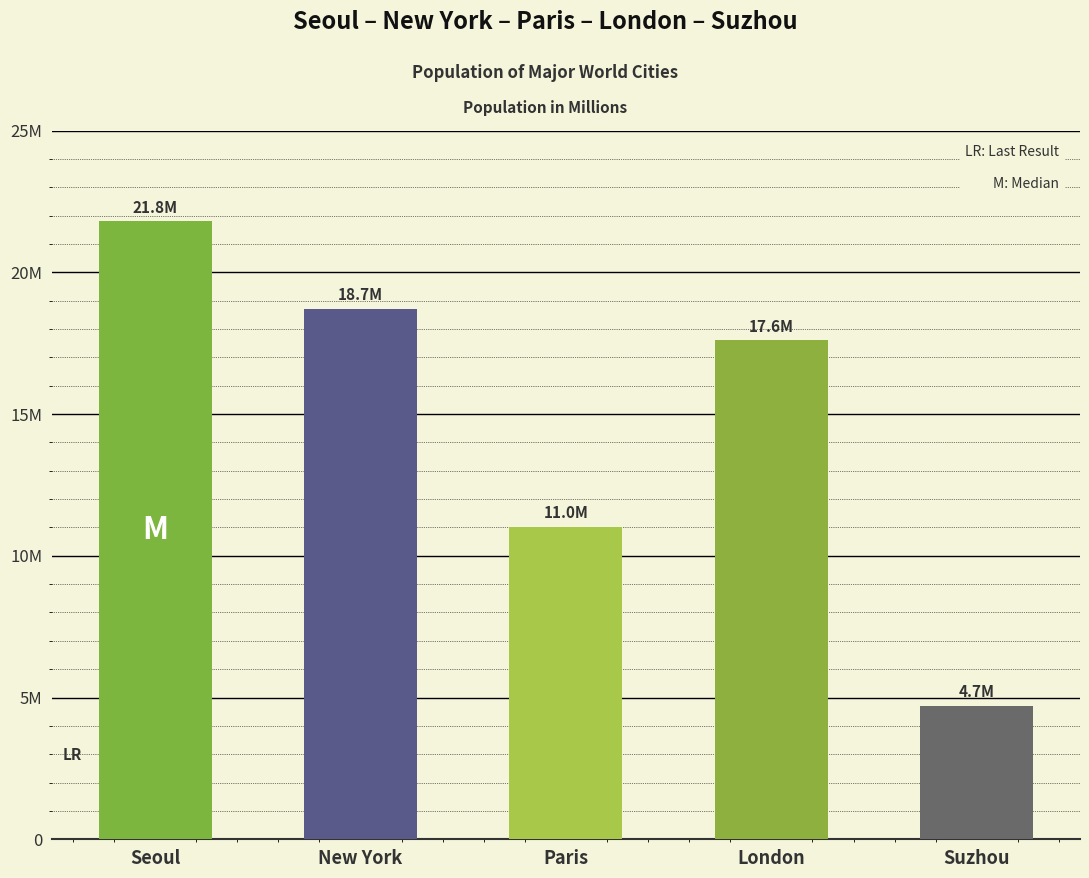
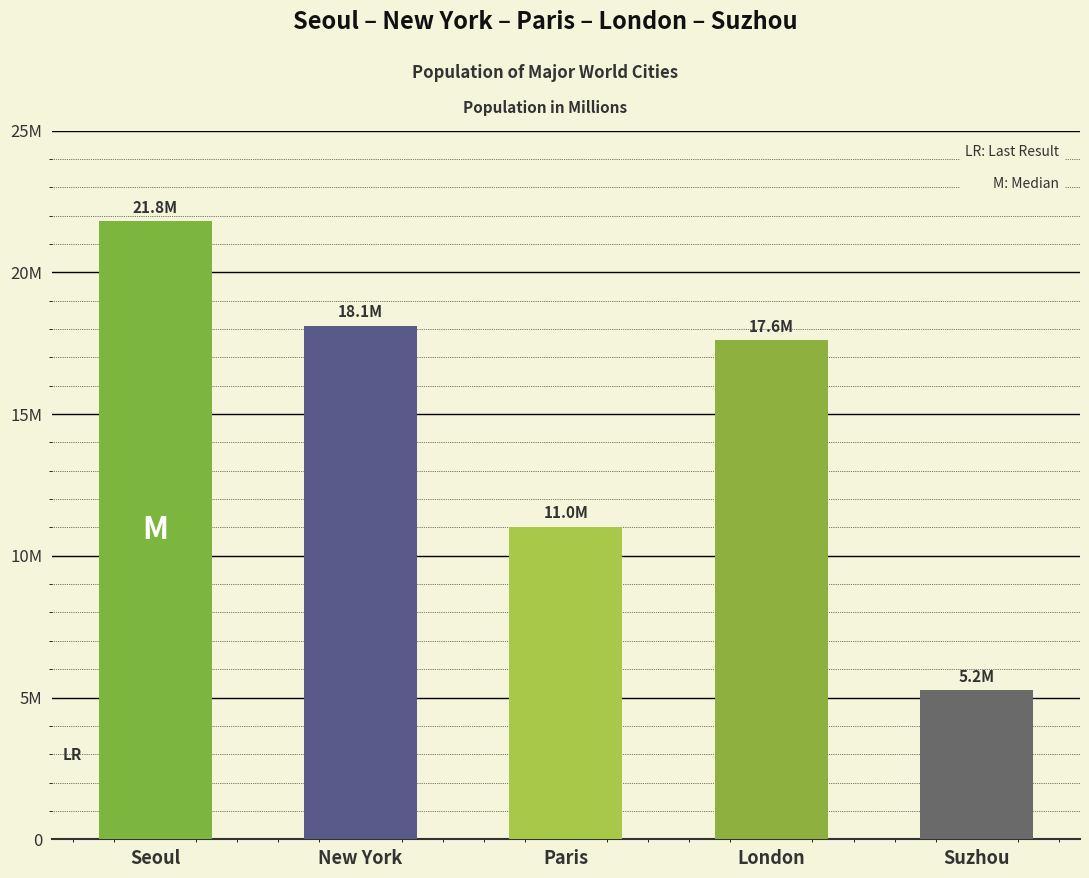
New York: 18.7M -> 18.1M
Suzhou: 4.7M -> 5.2M
